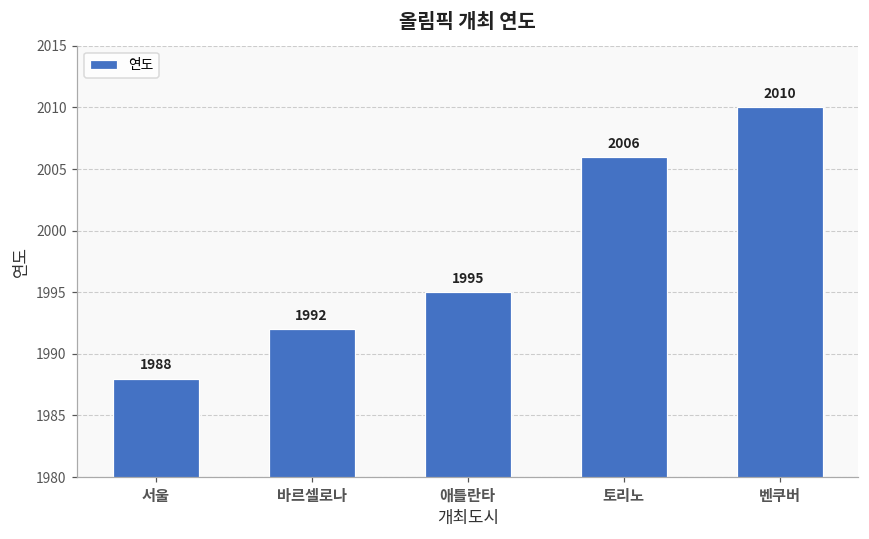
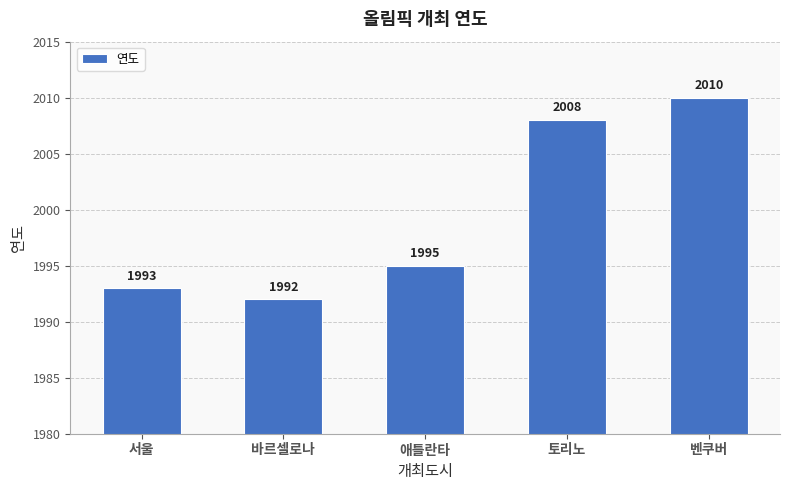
서울: 1988 -> 1993
토리노: 2006 -> 2008
